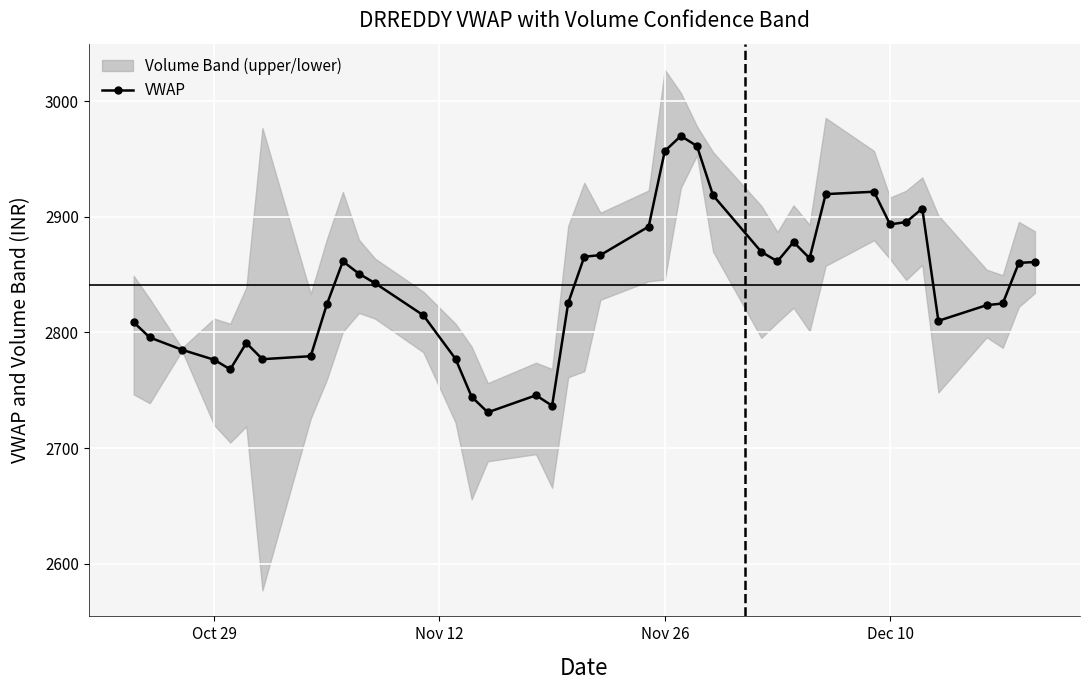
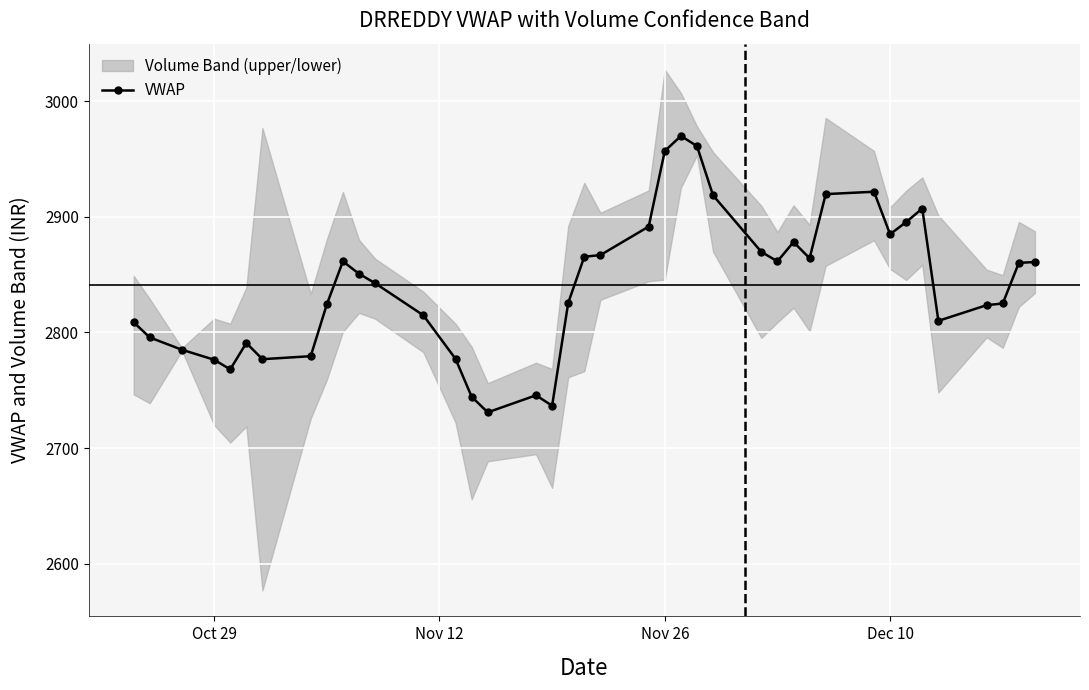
VWAP, Dec 10: 2893 -> 2885
